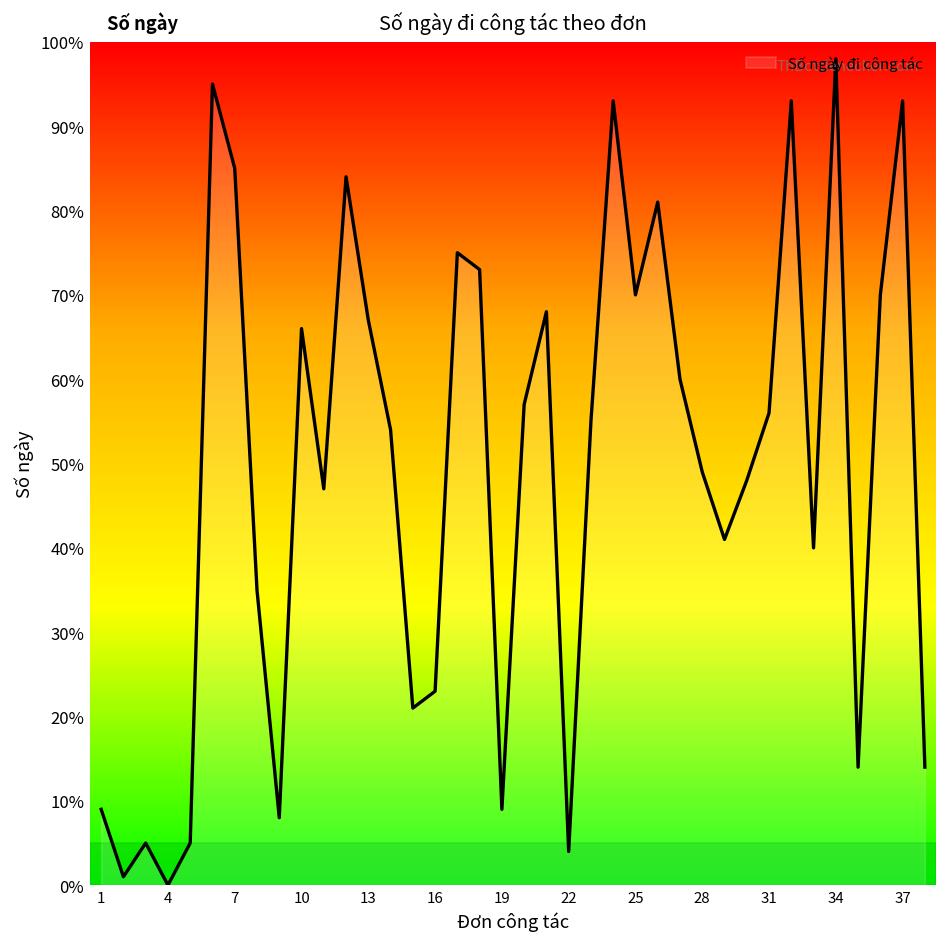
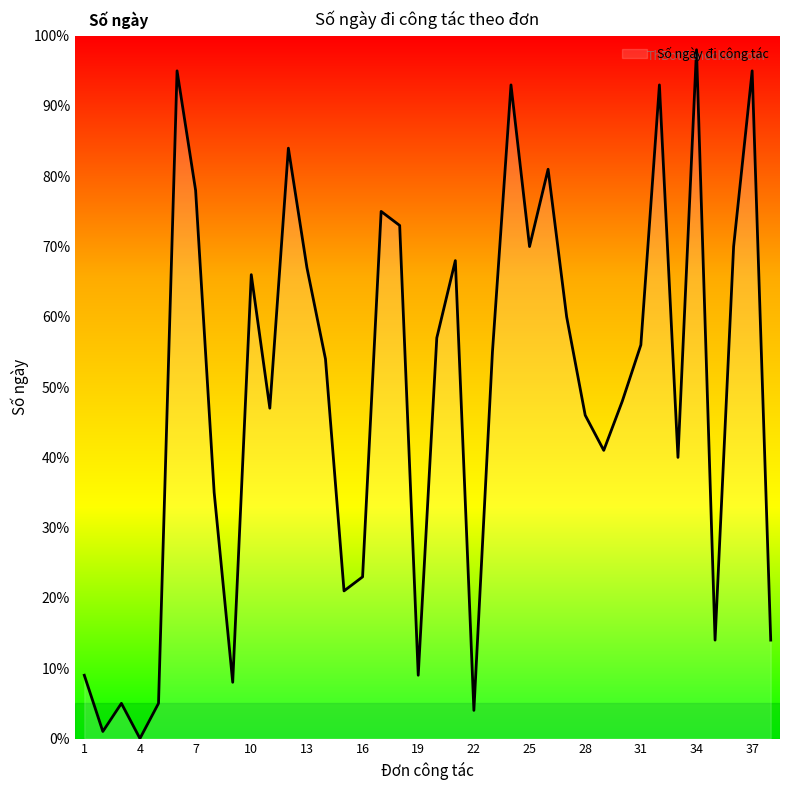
7: 85% -> 78%
28: 49% -> 46%
37: 93% -> 95%
